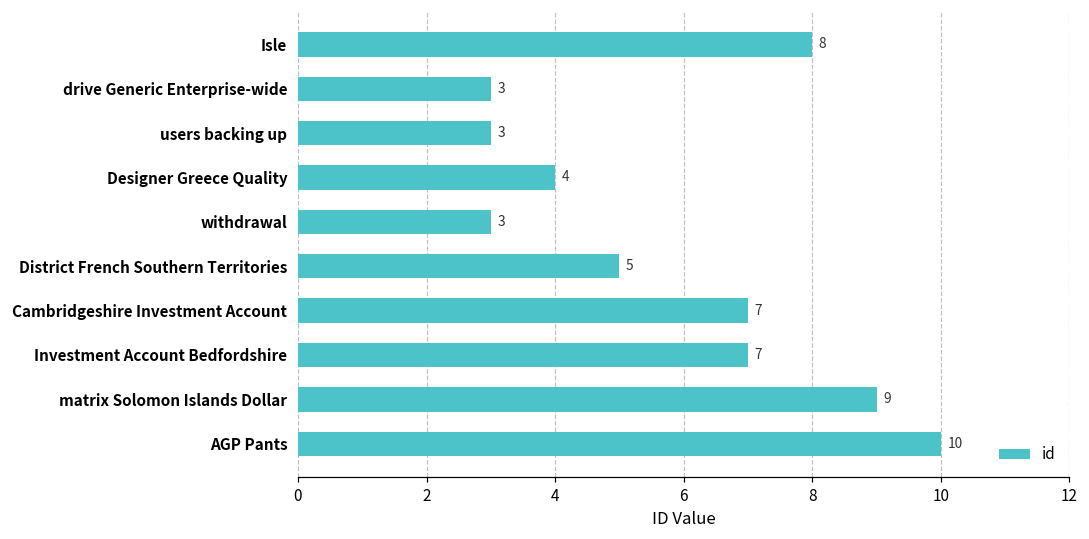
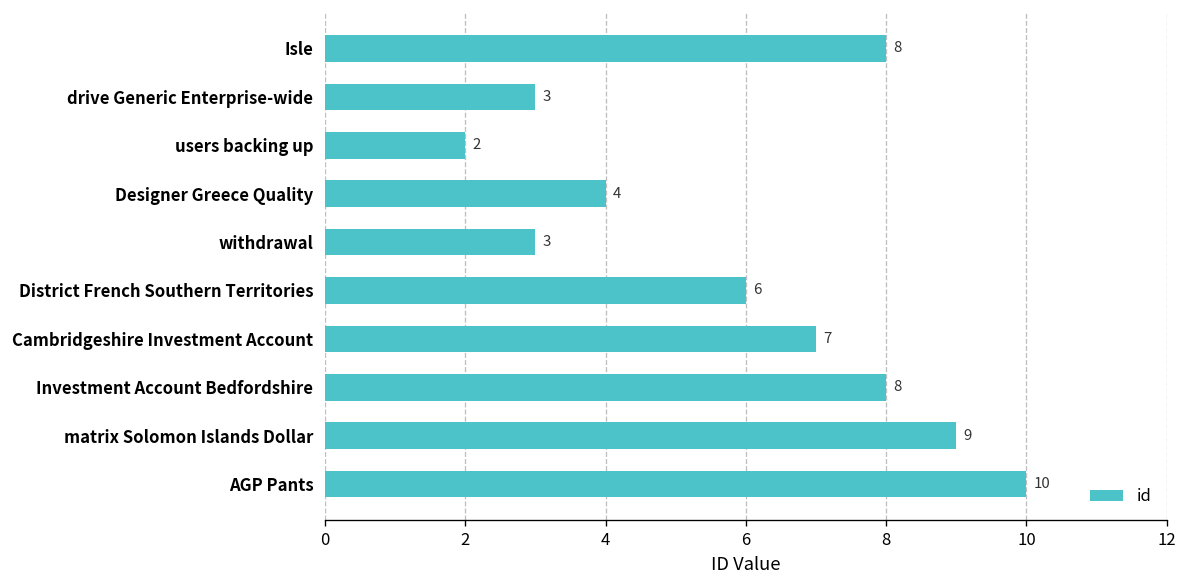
users backing up: 3 -> 2
District French Southern Territories: 5 -> 6
Investment Account Bedfordshire: 7 -> 8
